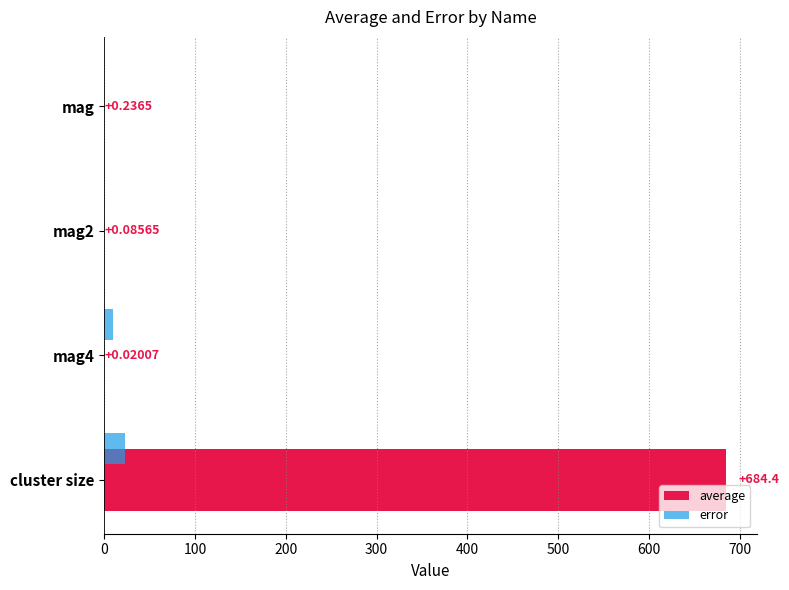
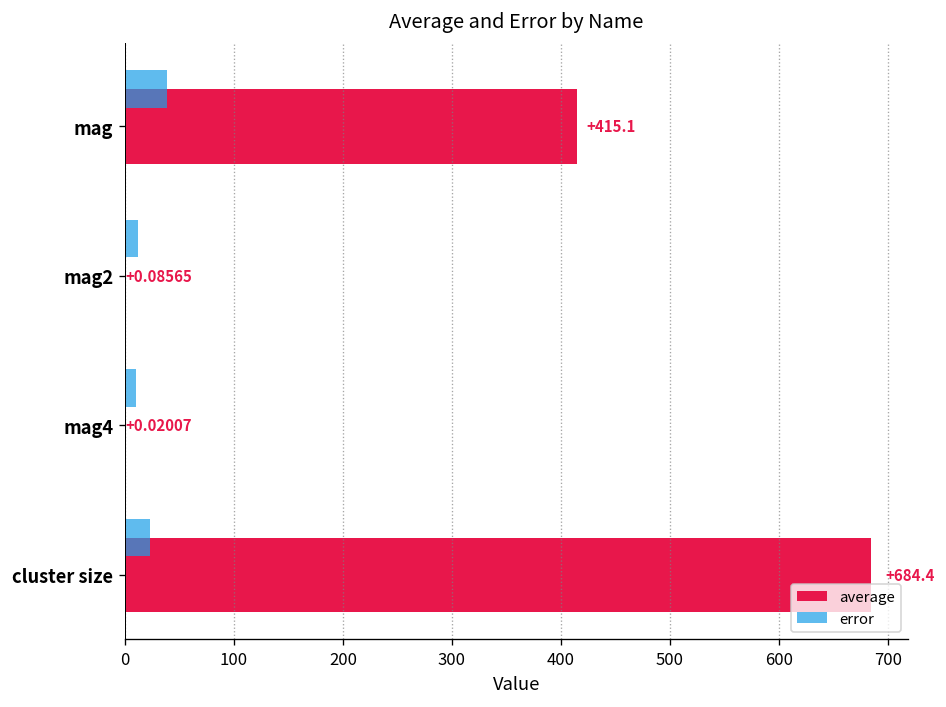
error, mag: 0 -> 40
average, mag: +0.2365 -> +415.1
error, mag2: 0 -> 10
